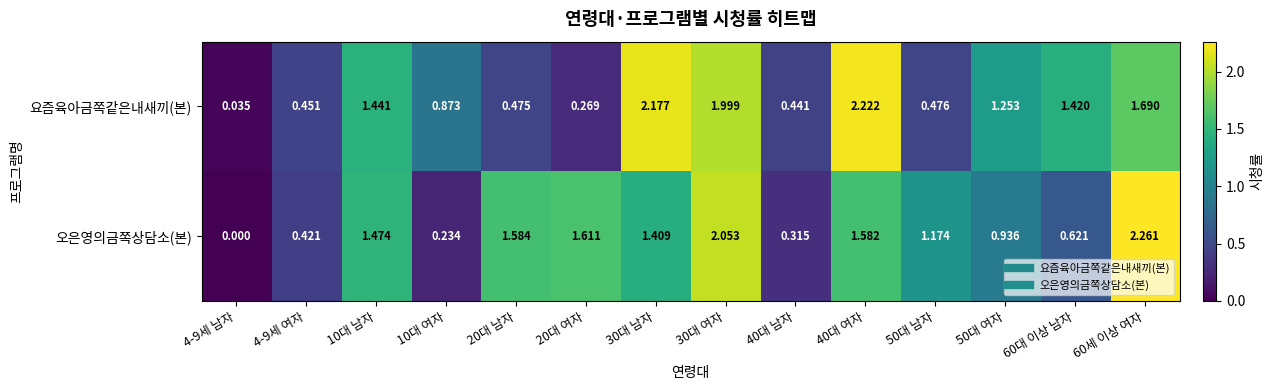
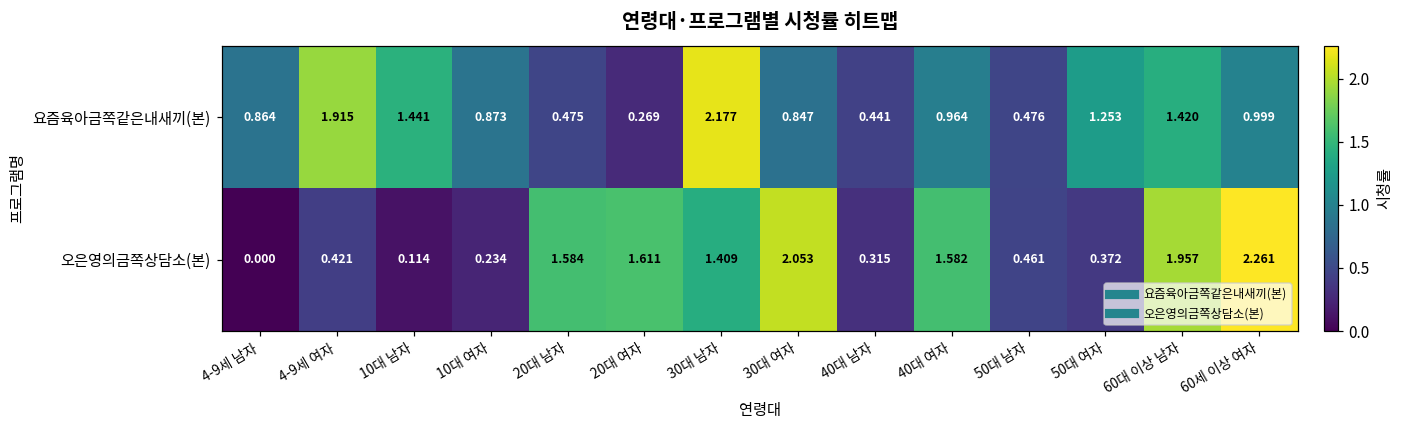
요즘육아금쪽같은내새끼(본), 4-9세 남자: 0.035 -> 0.864
요즘육아금쪽같은내새끼(본), 4-9세 여자: 0.451 -> 1.915
요즘육아금쪽같은내새끼(본), 30대 여자: 1.999 -> 0.847
요즘육아금쪽같은내새끼(본), 40대 여자: 2.222 -> 0.964
요즘육아금쪽같은내새끼(본), 60세 이상 여자: 1.690 -> 0.999
오은영의금쪽상담소(본), 10대 남자: 1.474 -> 0.114
오은영의금쪽상담소(본), 50대 남자: 1.174 -> 0.461
오은영의금쪽상담소(본), 50대 여자: 0.936 -> 0.372
오은영의금쪽상담소(본), 60대 이상 남자: 0.621 -> 1.957
